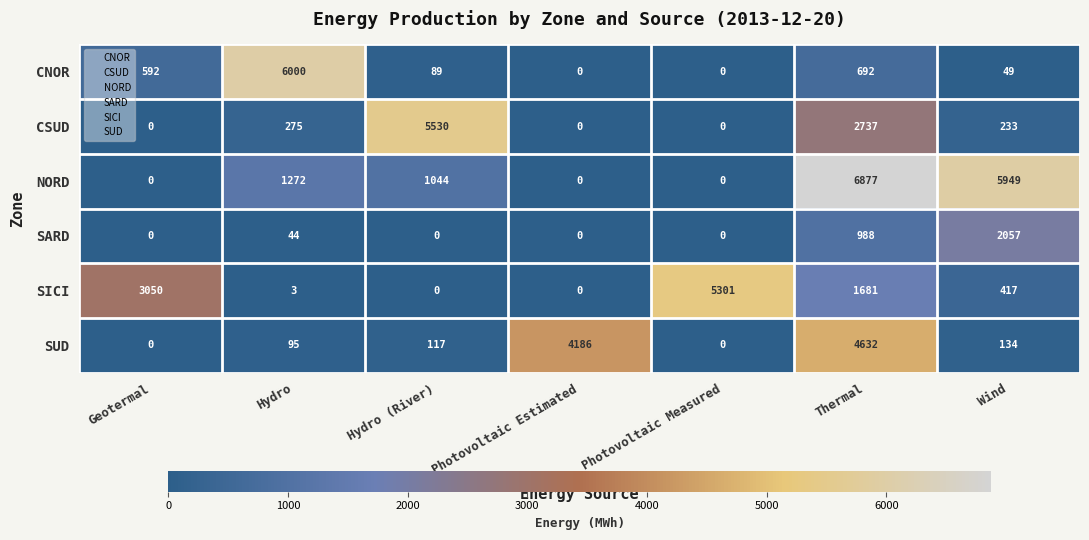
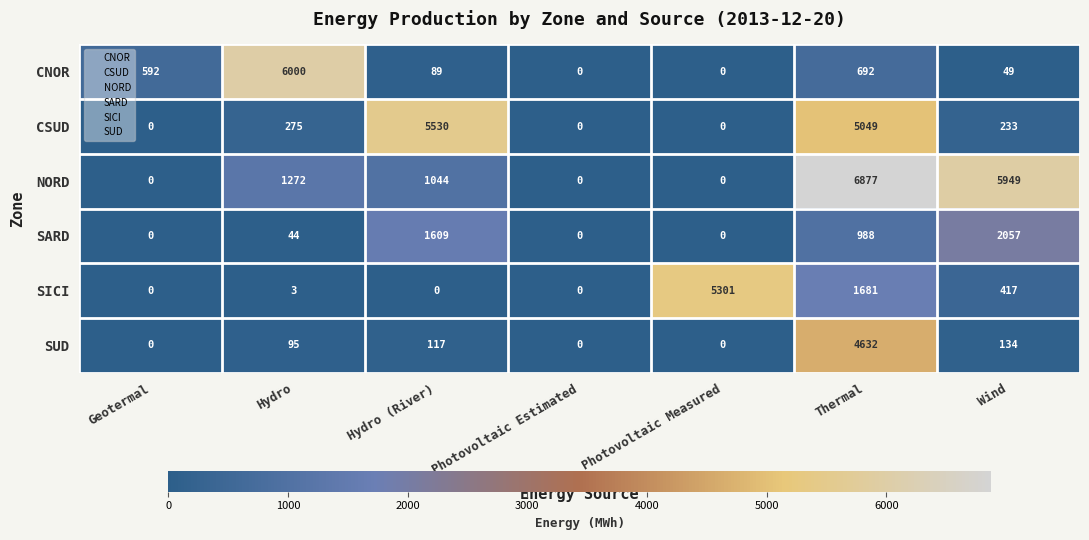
CSUD, Thermal: 2737 -> 5049
SARD, Hydro (River): 0 -> 1609
SICI, Geotermal: 3050 -> 0
SUD, Photovoltaic Estimated: 4186 -> 0
